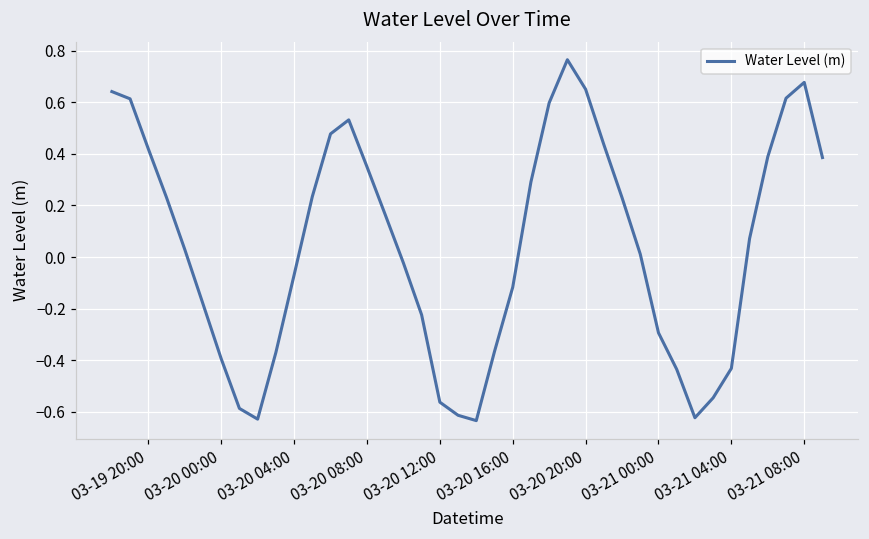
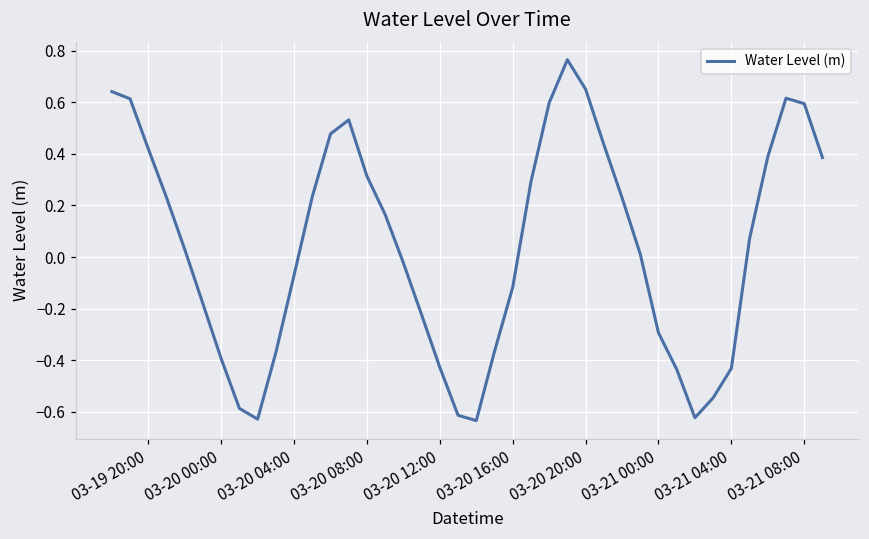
03-20 08:00: 0.35 -> 0.31
03-20 12:00: -0.56 -> -0.43
03-21 08:00: 0.68 -> 0.59
